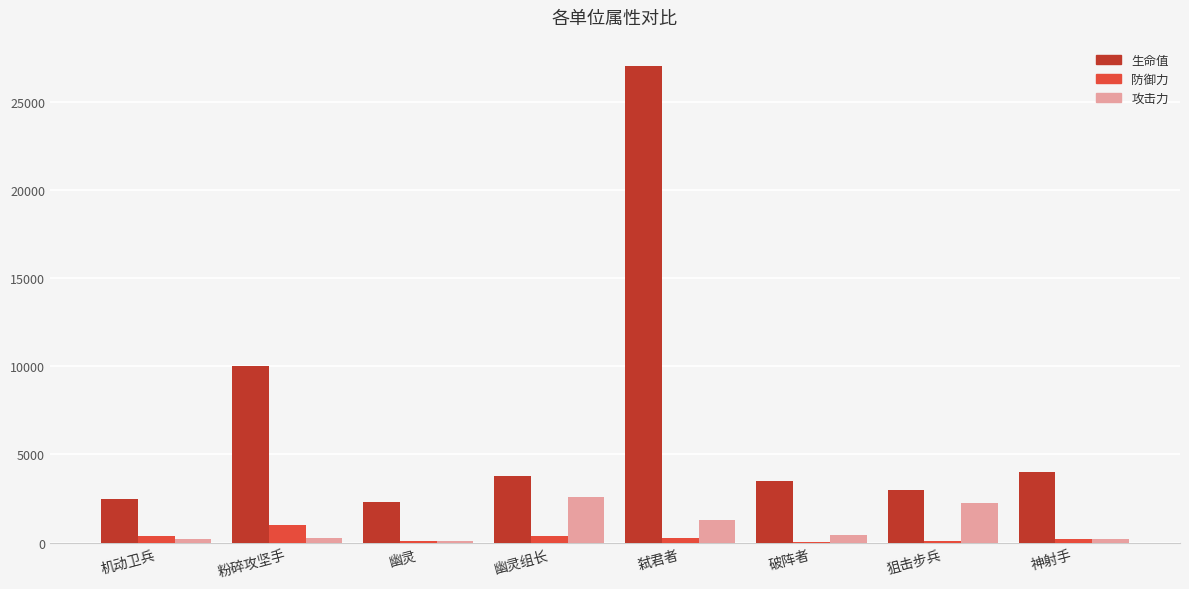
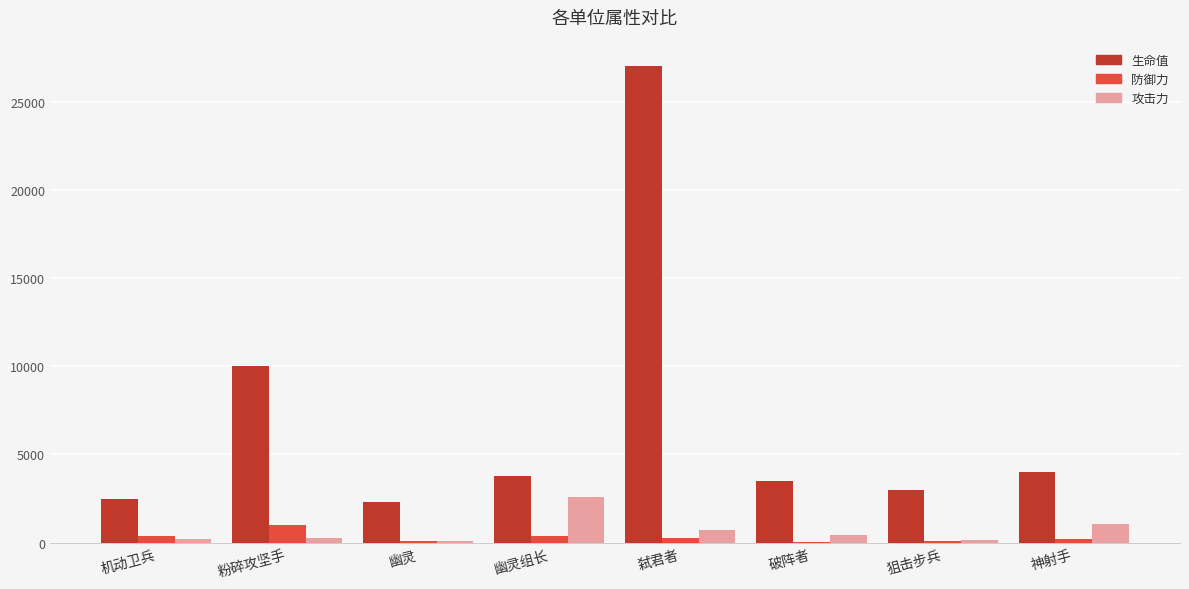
攻击力, 弑君者: 1300 -> 700
攻击力, 狙击步兵: 2300 -> 200
攻击力, 神射手: 200 -> 1100
